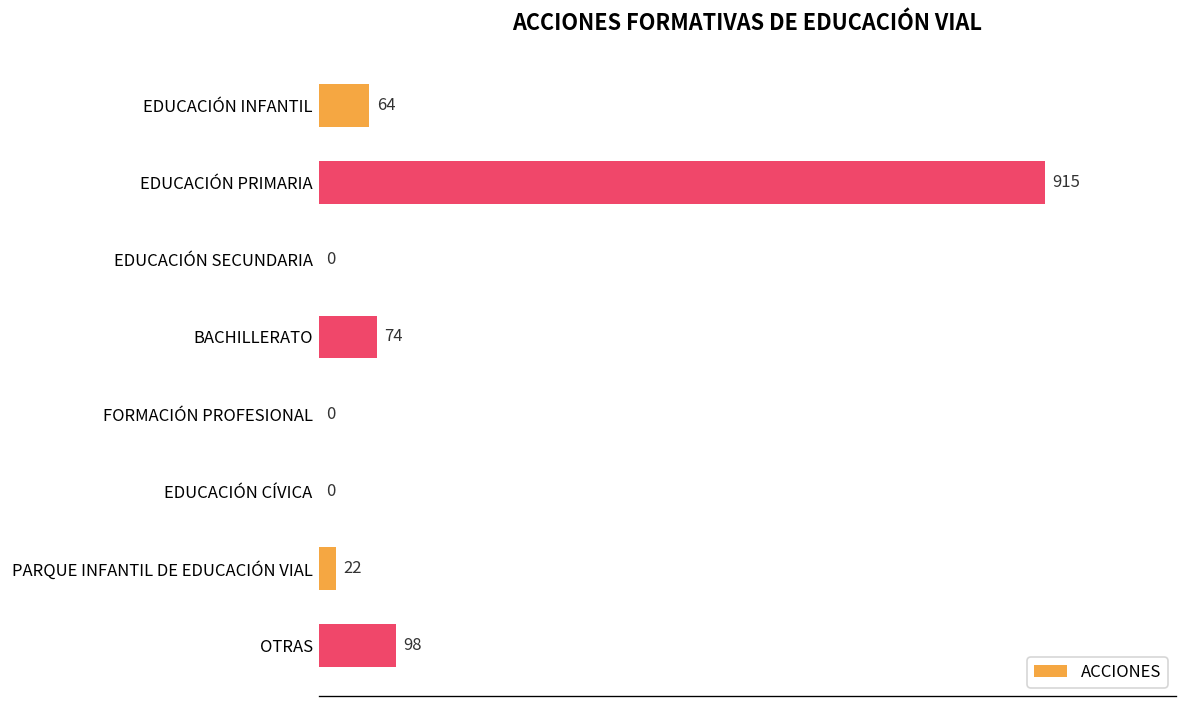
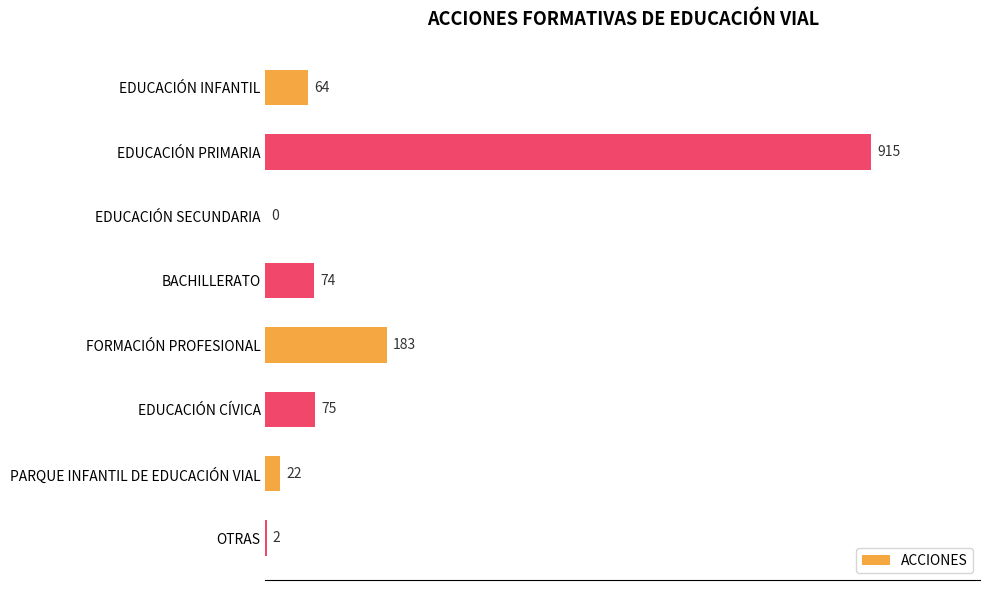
FORMACIÓN PROFESIONAL: 0 -> 183
EDUCACIÓN CÍVICA: 0 -> 75
OTRAS: 98 -> 2
